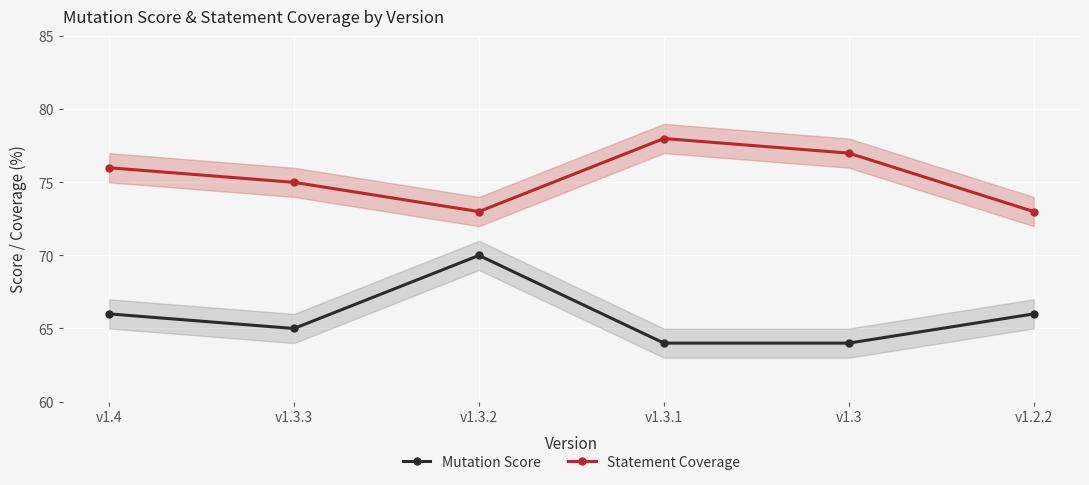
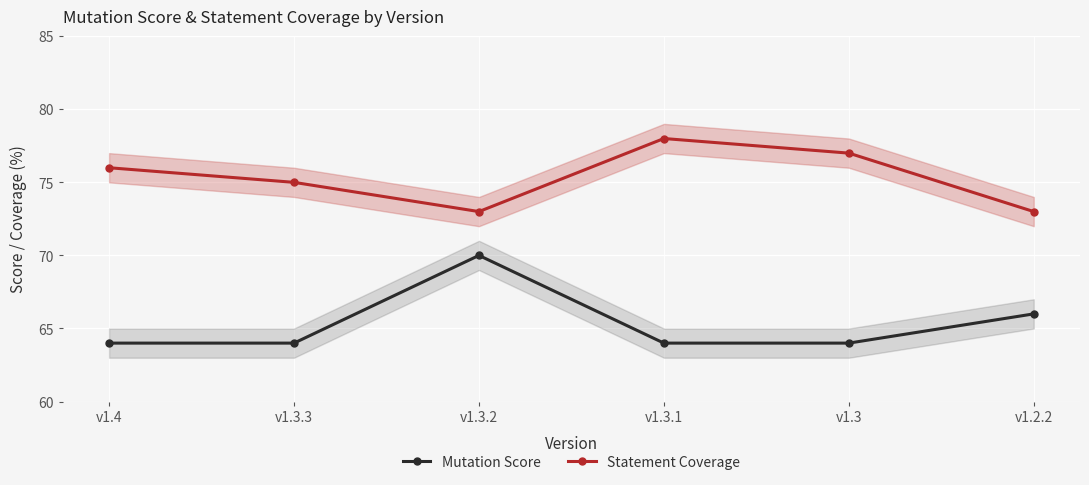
Mutation Score, v1.4: 66 -> 64
Mutation Score, v1.3.3: 65 -> 64
